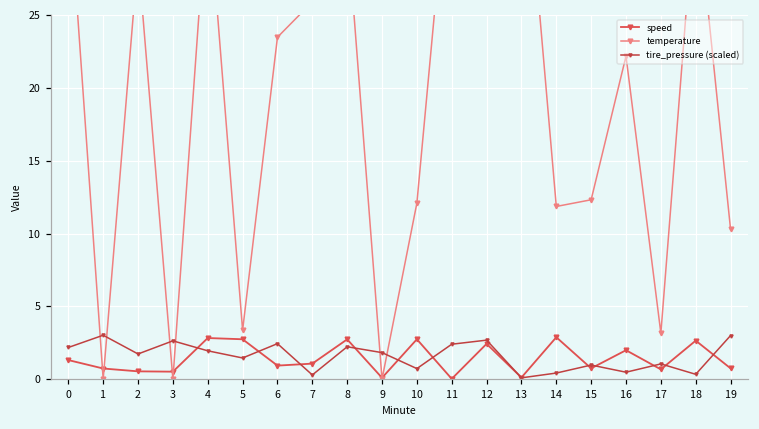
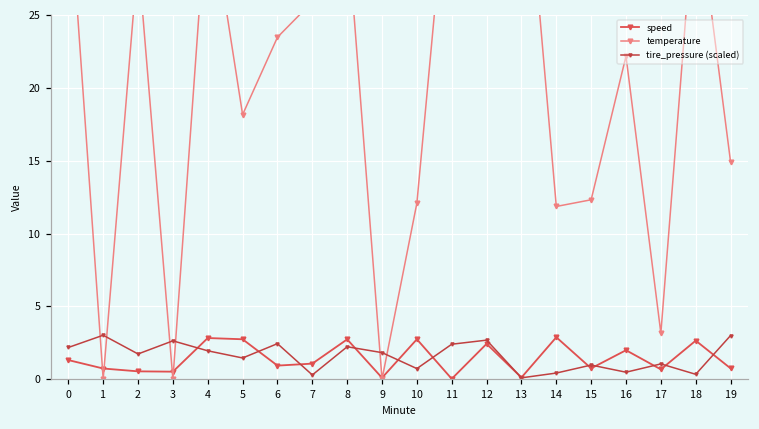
temperature, 5: 3.4 -> 18.2
temperature, 19: 10.3 -> 14.9
